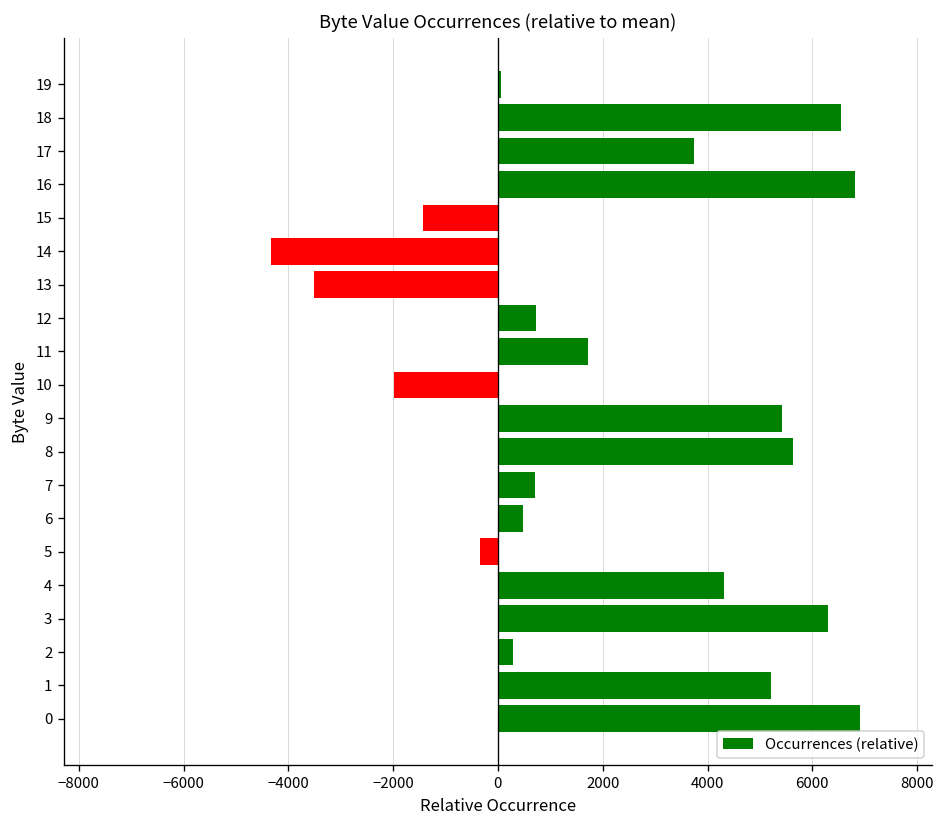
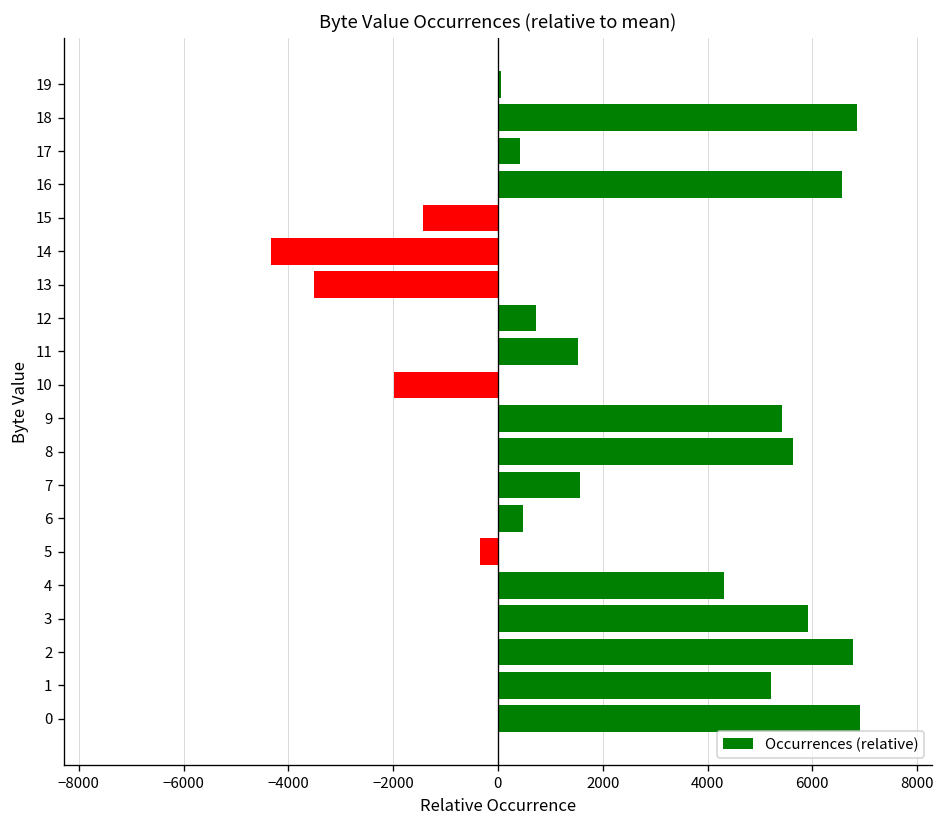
18: 6500 -> 6900
17: 3800 -> 400
16: 6800 -> 6600
11: 1700 -> 1500
7: 700 -> 1600
3: 6300 -> 5900
2: 300 -> 6800
